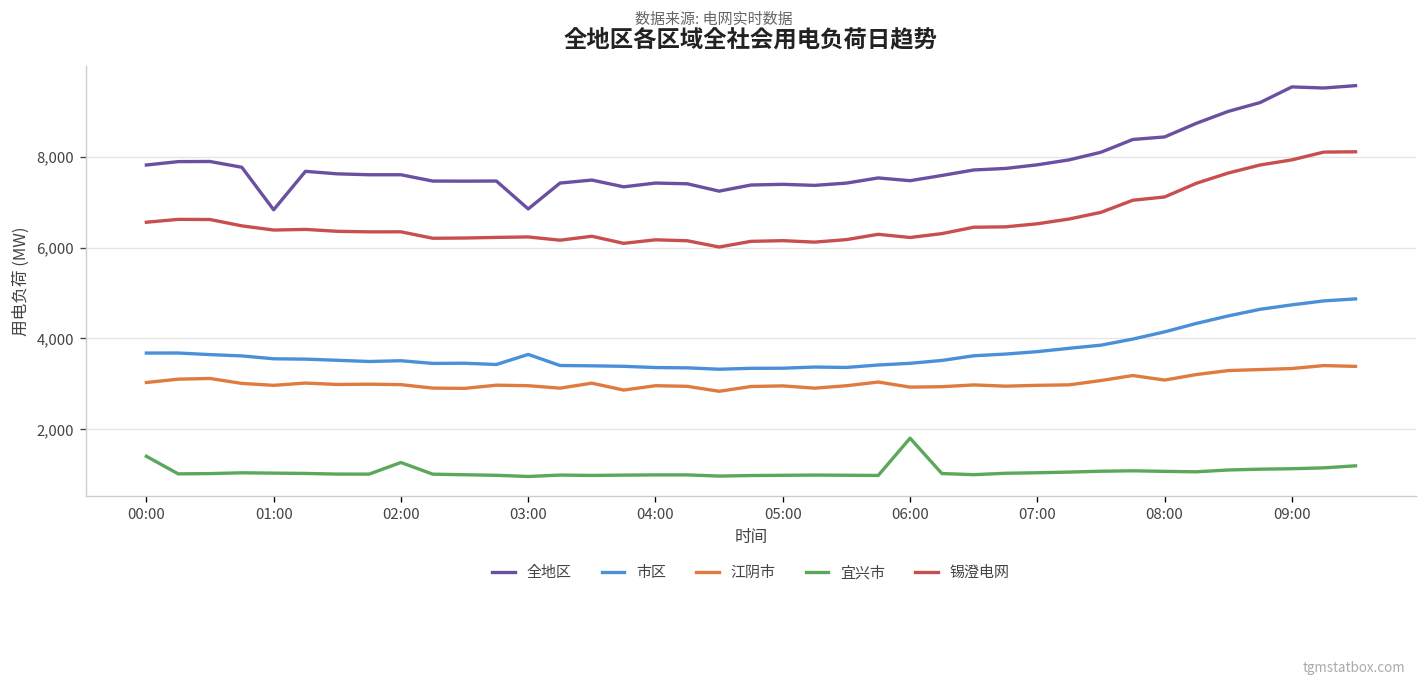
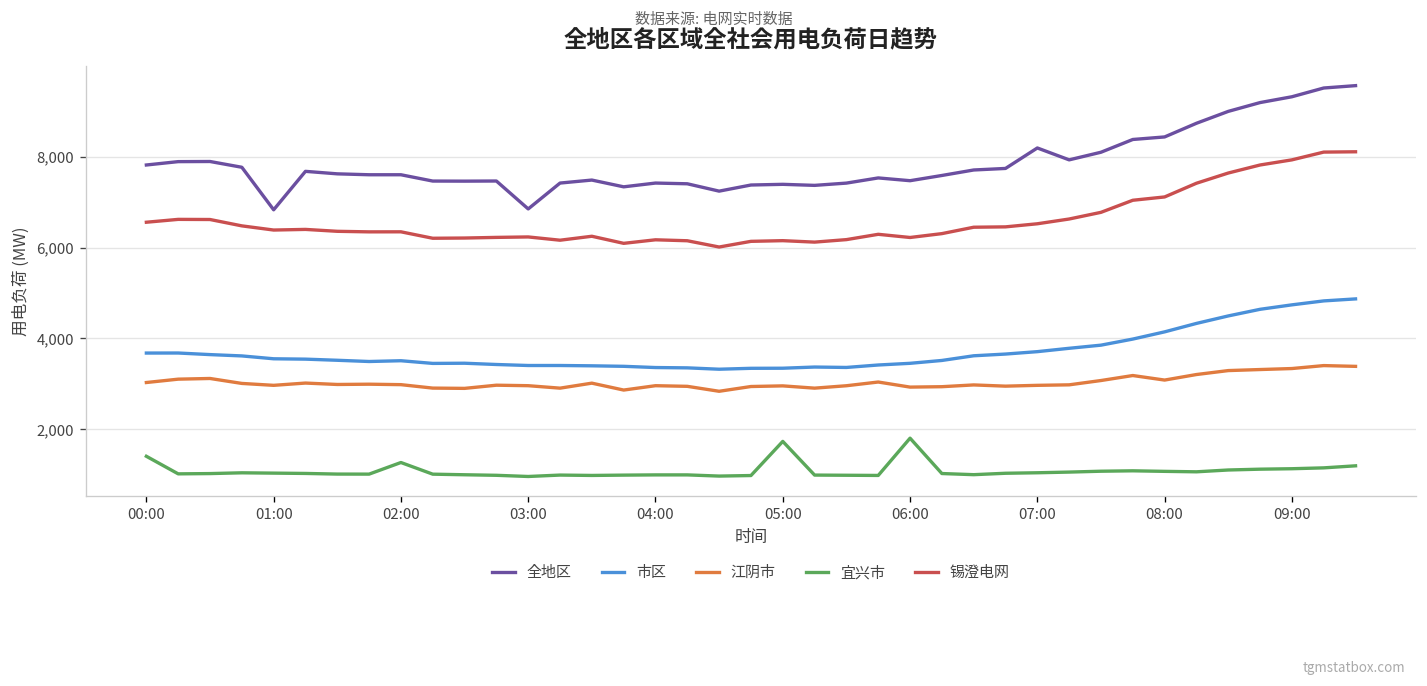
市区, 03:00: 3,600 -> 3,400
宜兴市, 05:00: 1,000 -> 1,700
全地区, 07:00: 7,800 -> 8,200
全地区, 09:00: 9,500 -> 9,300
